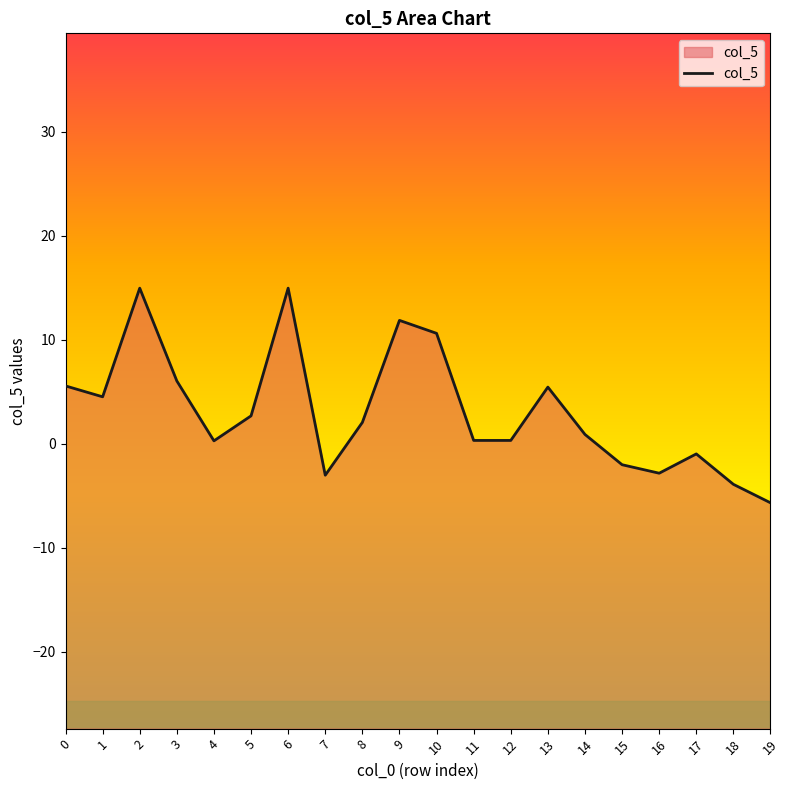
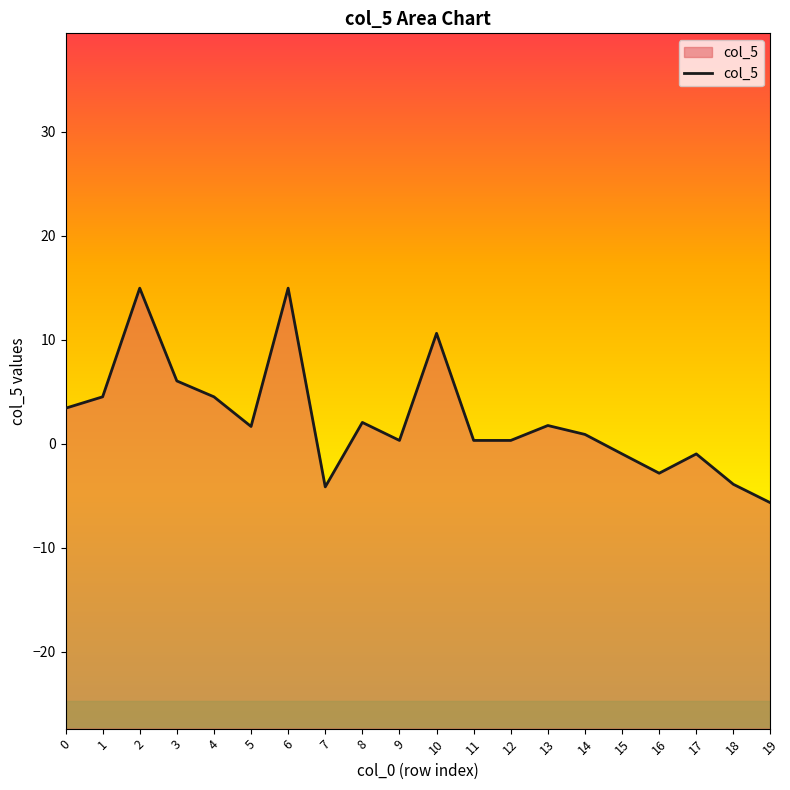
0: 5.6 -> 3.4
4: 0.3 -> 4.5
5: 2.7 -> 1.7
7: -3.0 -> -4.1
9: 11.9 -> 0.3
13: 5.4 -> 1.8
15: -2.0 -> -1.0
